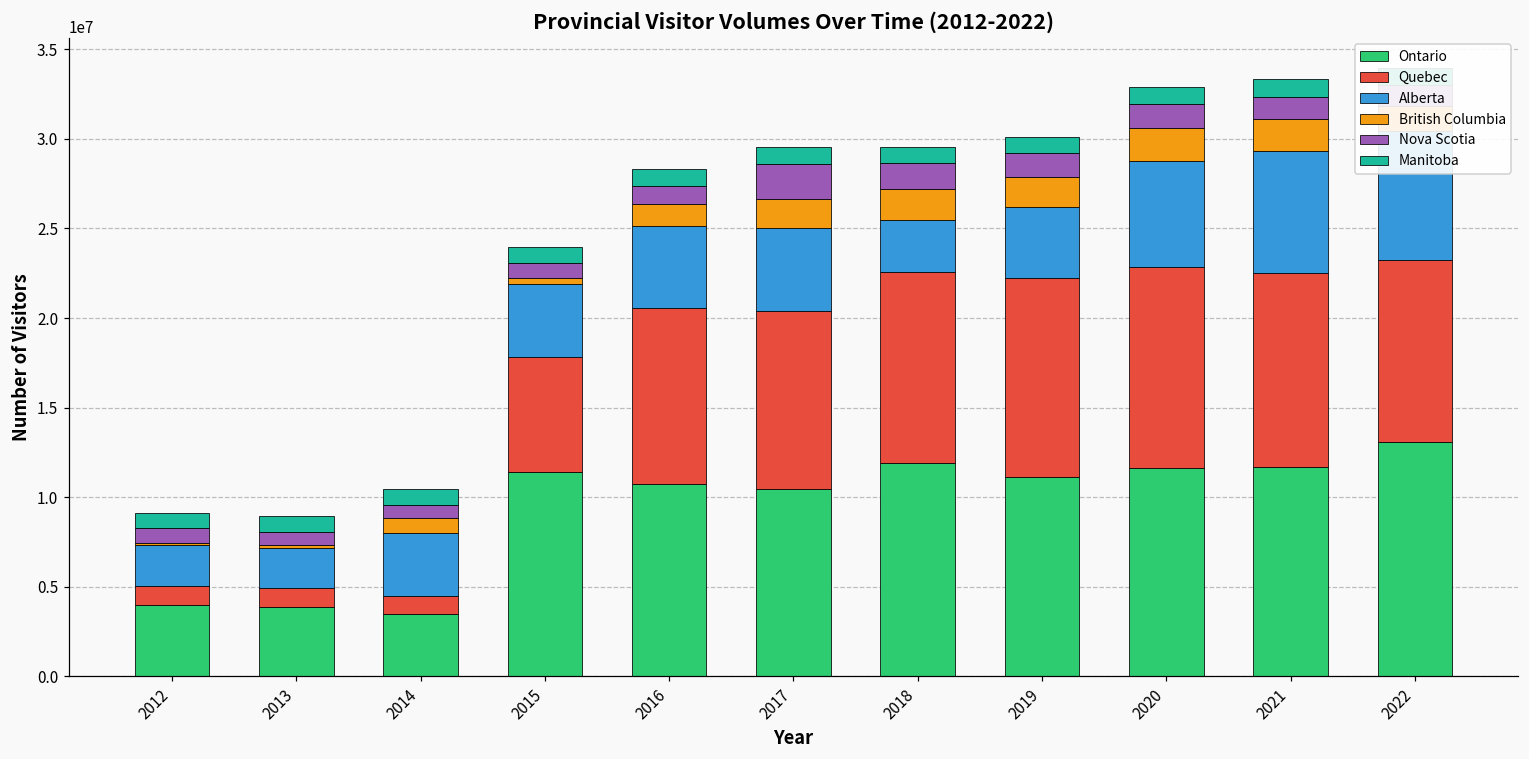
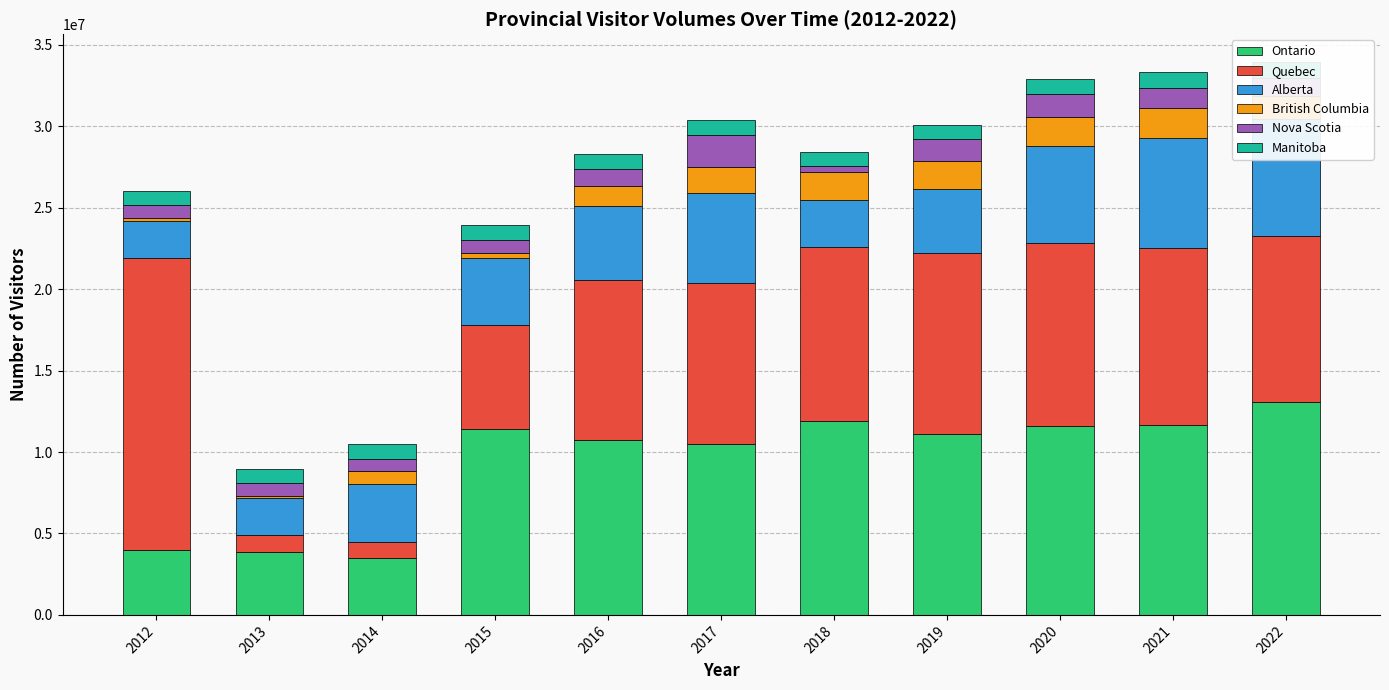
Quebec, 2012: 1000000 -> 17900000
Alberta, 2017: 4600000 -> 5500000
Nova Scotia, 2018: 1500000 -> 400000
